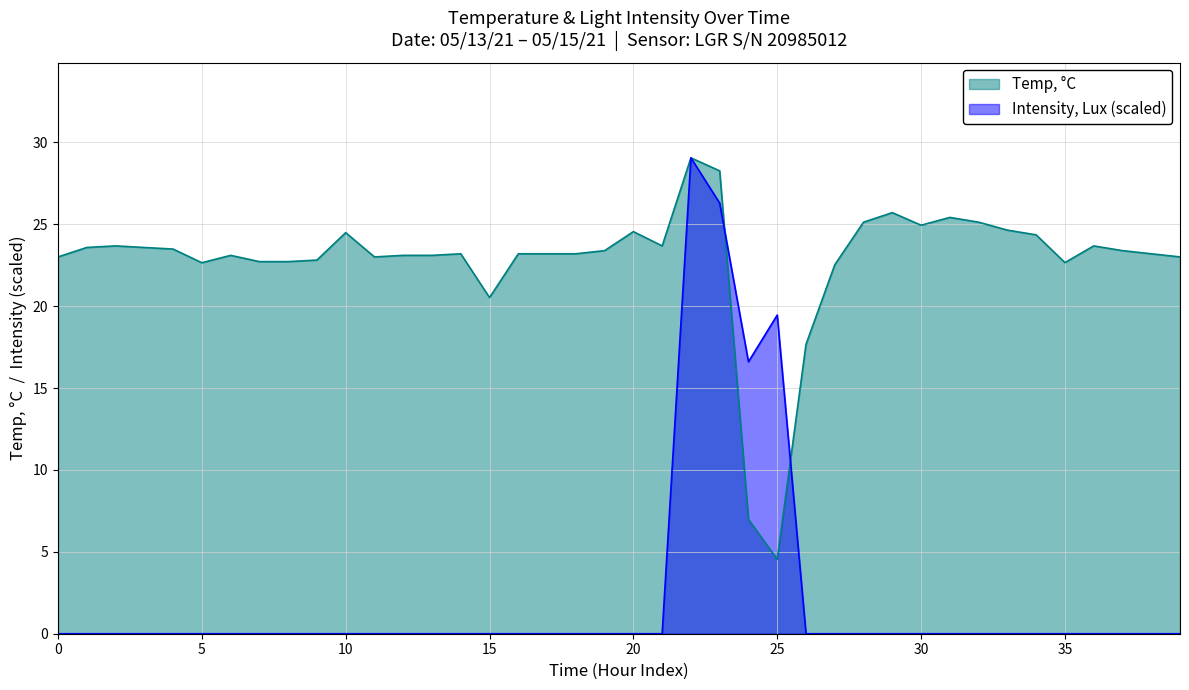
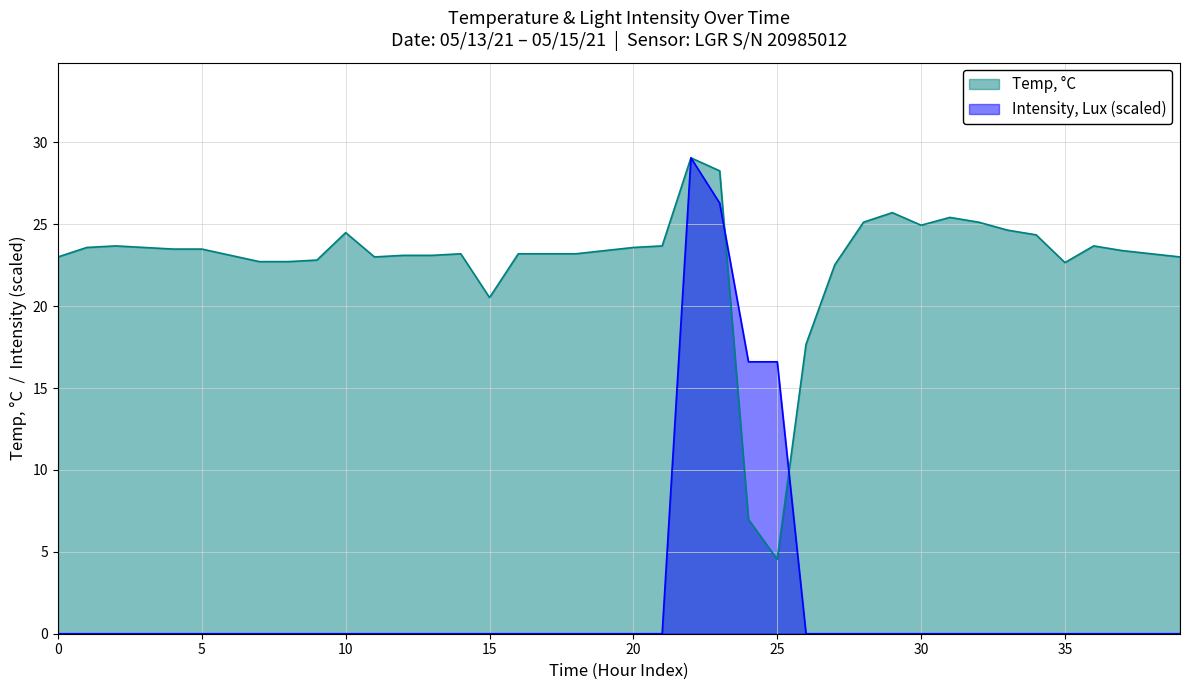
Temp, °C, 5: 22.6 -> 23.5
Temp, °C, 20: 24.5 -> 23.6
Intensity, Lux (scaled), 25: 19.5 -> 16.6
